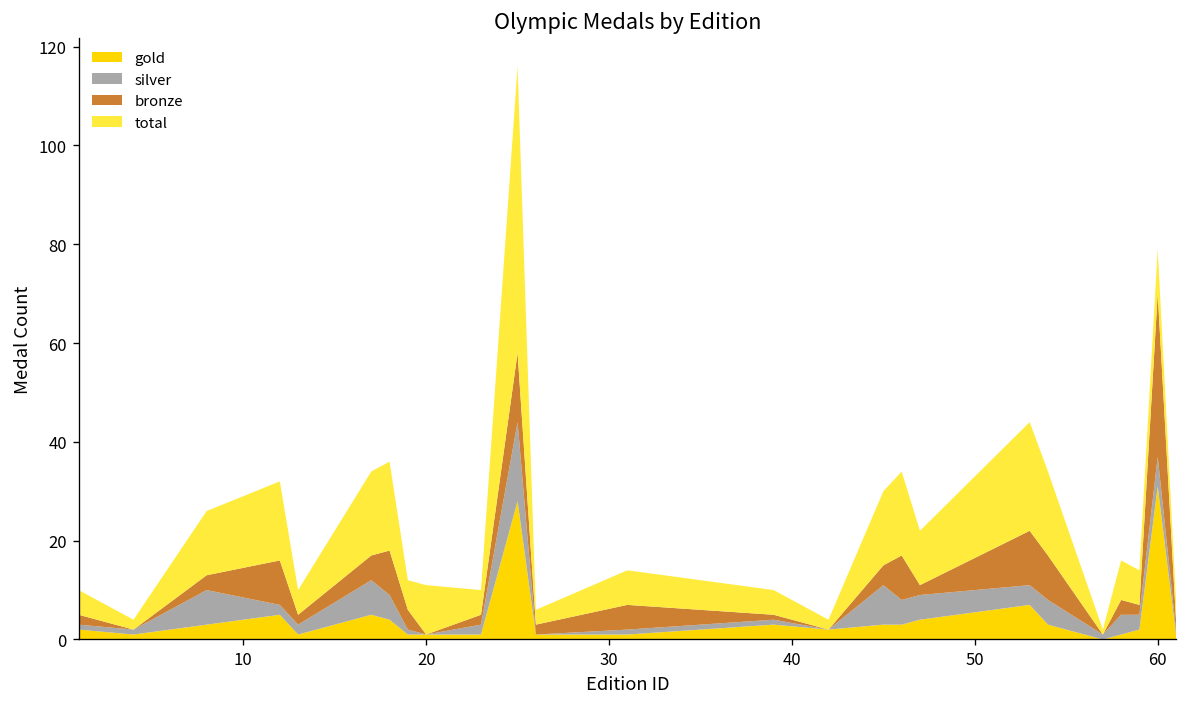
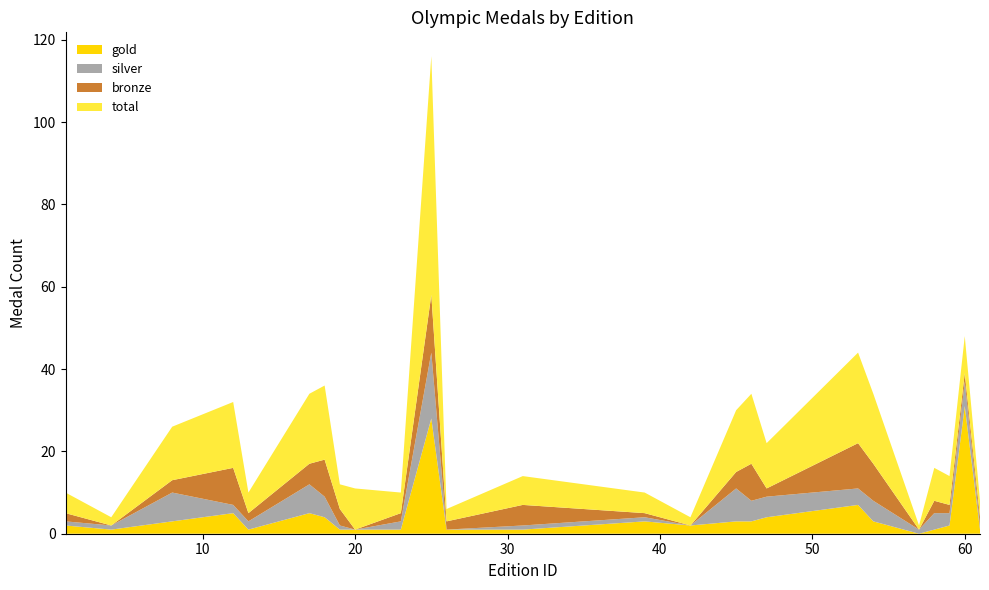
bronze, 60: 33 -> 2
